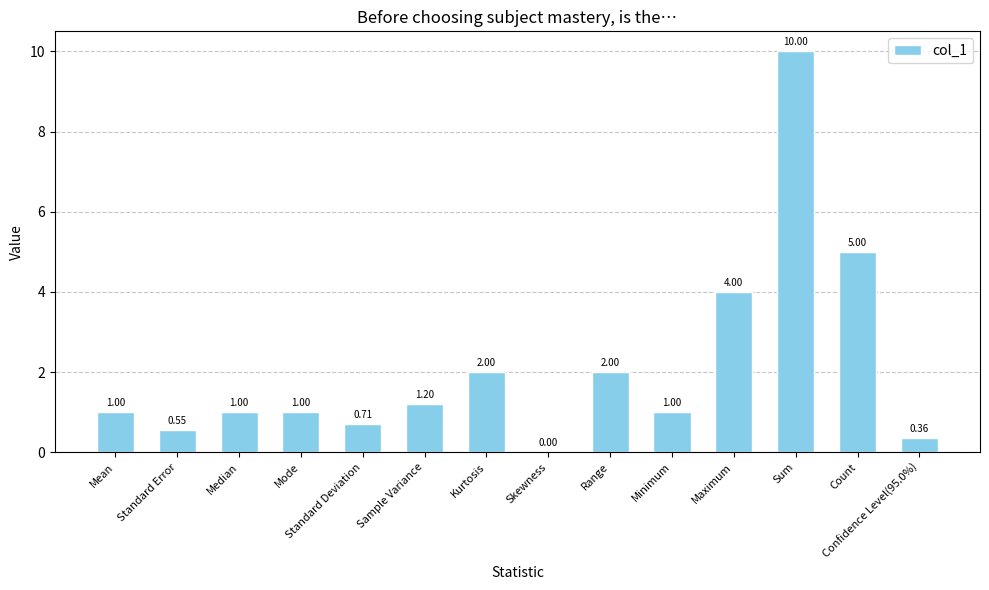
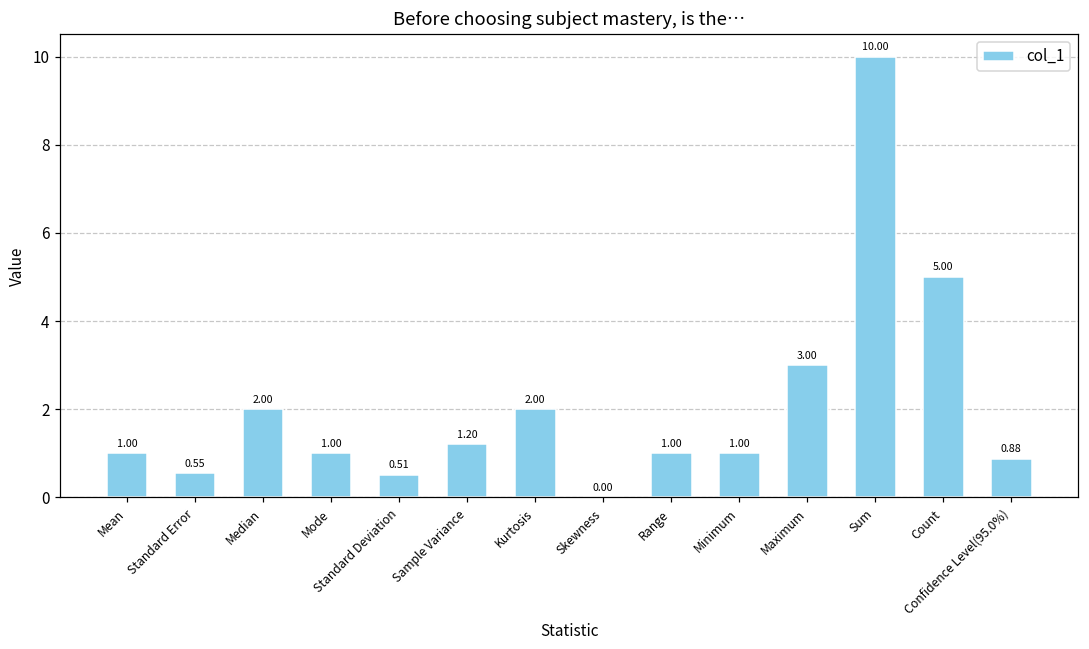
Median: 1.00 -> 2.00
Standard Deviation: 0.71 -> 0.51
Range: 2.00 -> 1.00
Maximum: 4.00 -> 3.00
Confidence Level(95.0%): 0.36 -> 0.88
